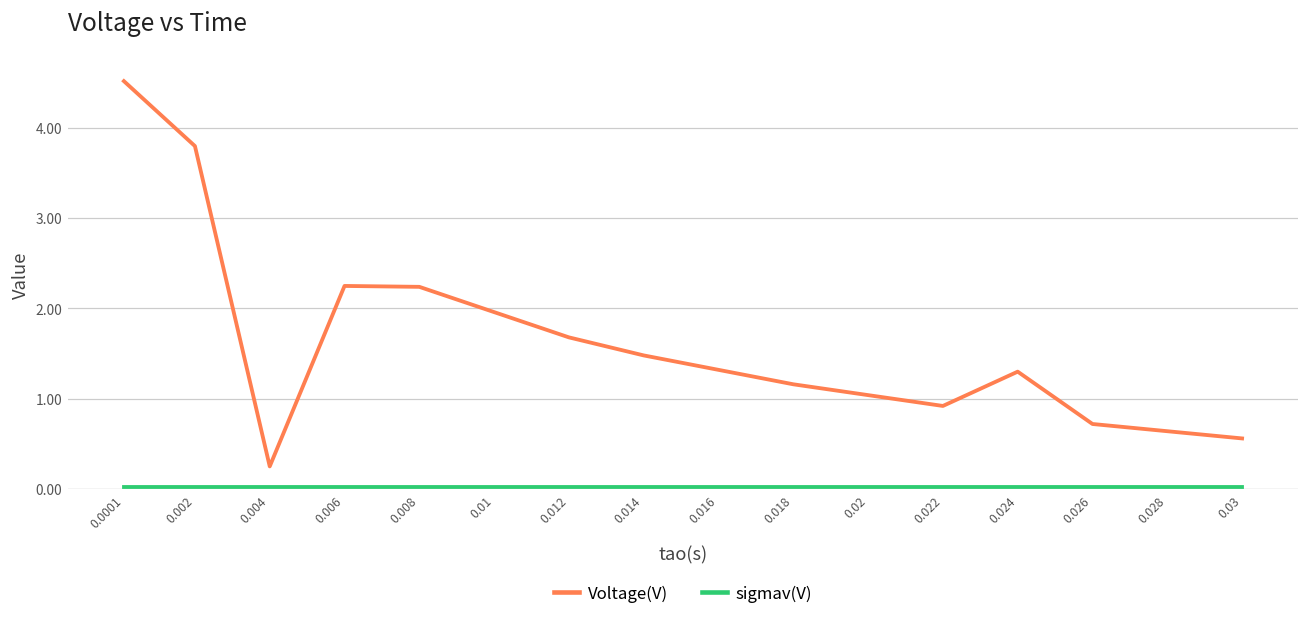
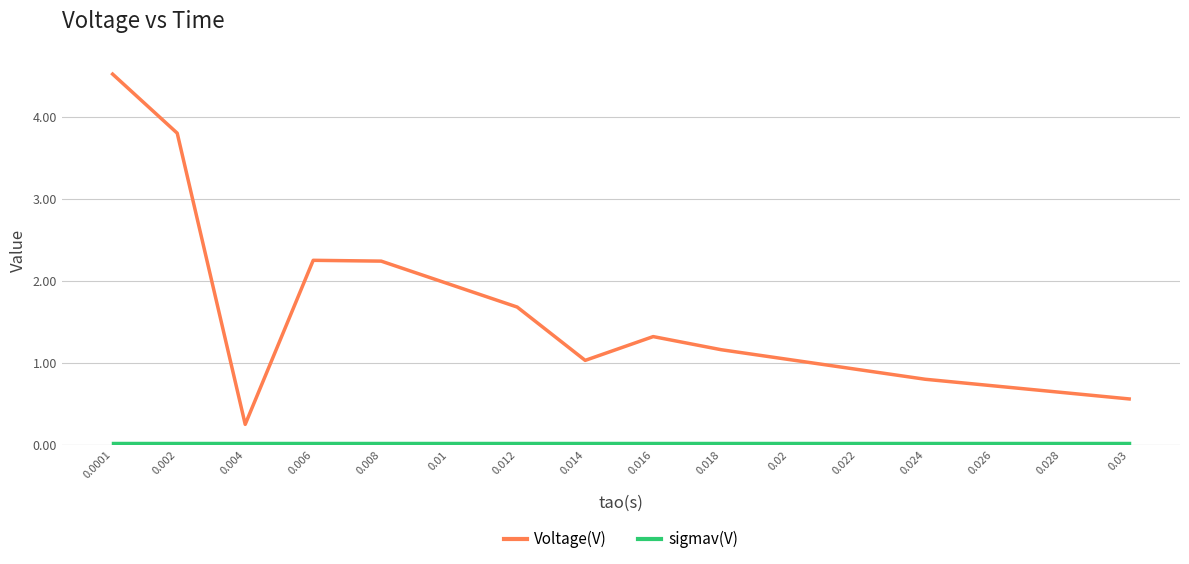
Voltage(V), 0.014: 1.5 -> 1.0
Voltage(V), 0.024: 1.3 -> 0.8
